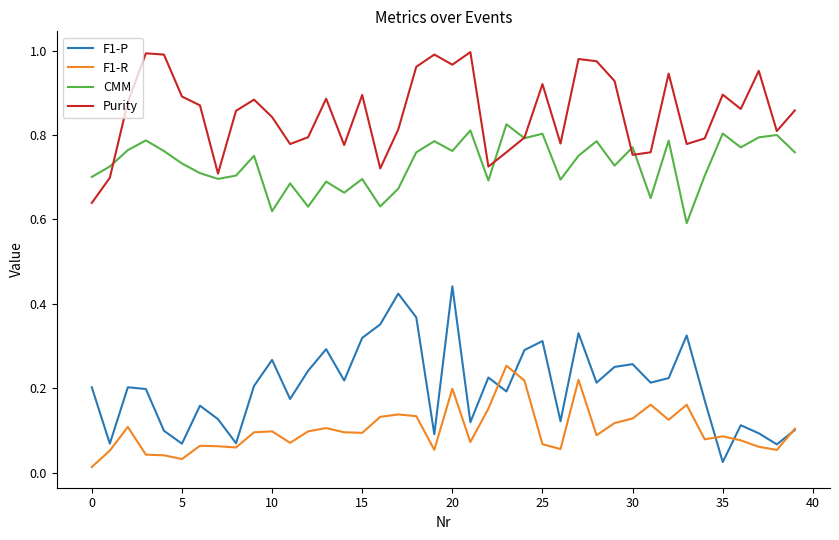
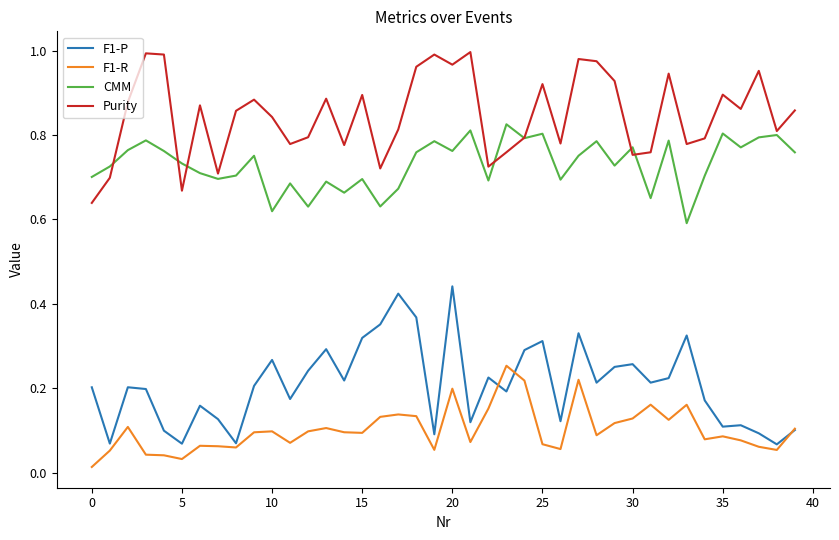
Purity, 5: 0.89 -> 0.67
F1-P, 35: 0.03 -> 0.11
